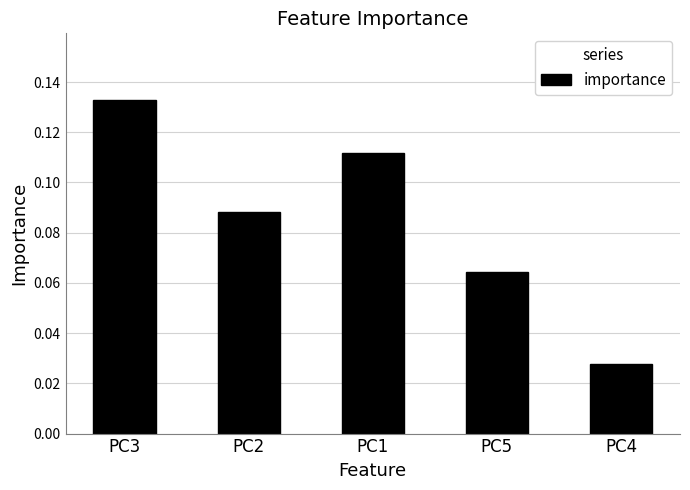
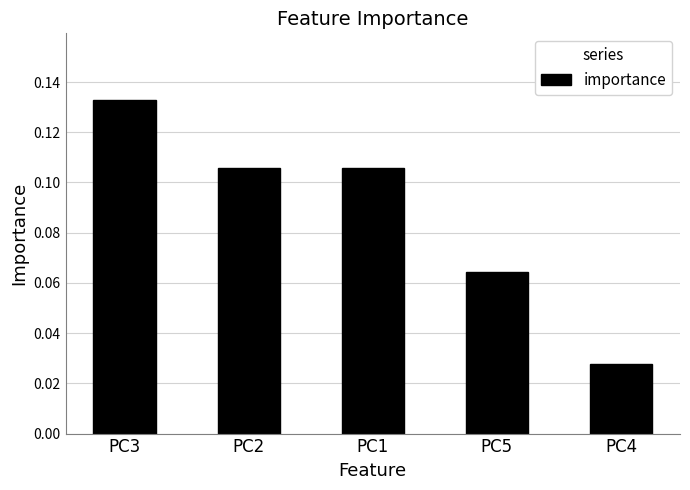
PC2: 0.088 -> 0.106
PC1: 0.112 -> 0.106
